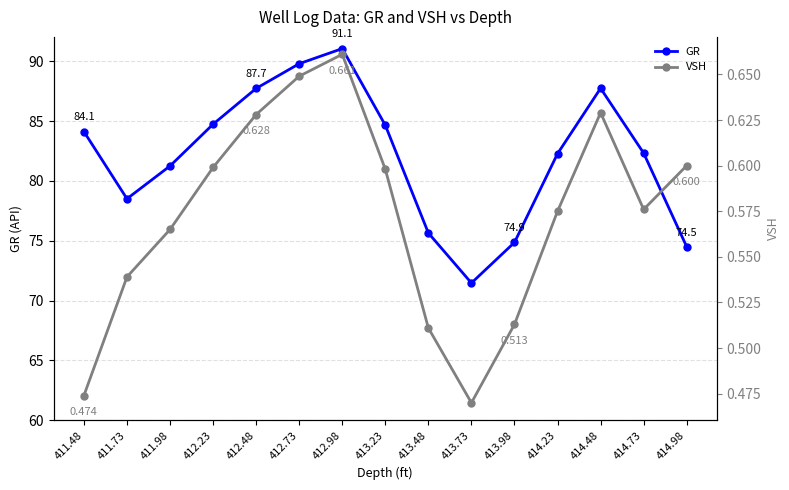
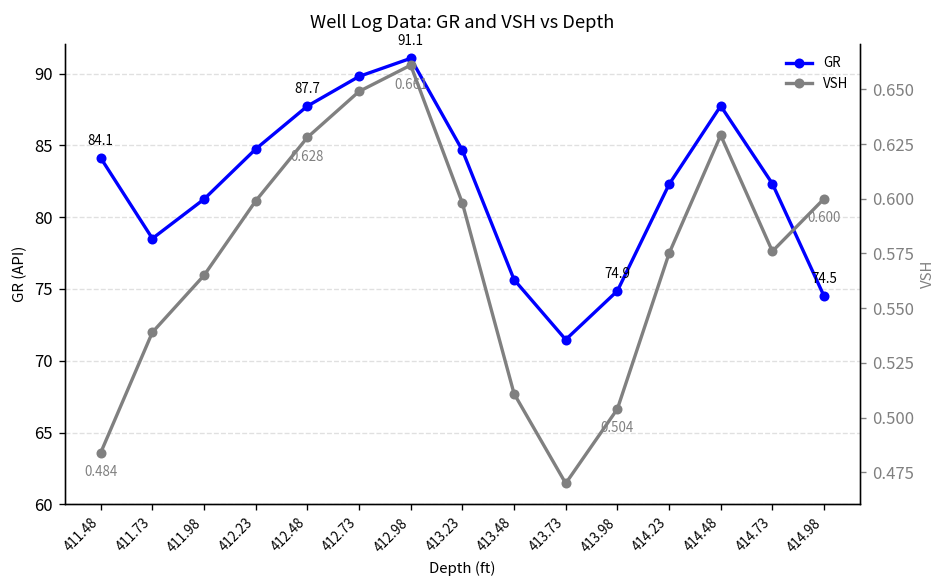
VSH, 411.48: 0.474 -> 0.484
VSH, 413.98: 0.513 -> 0.504
